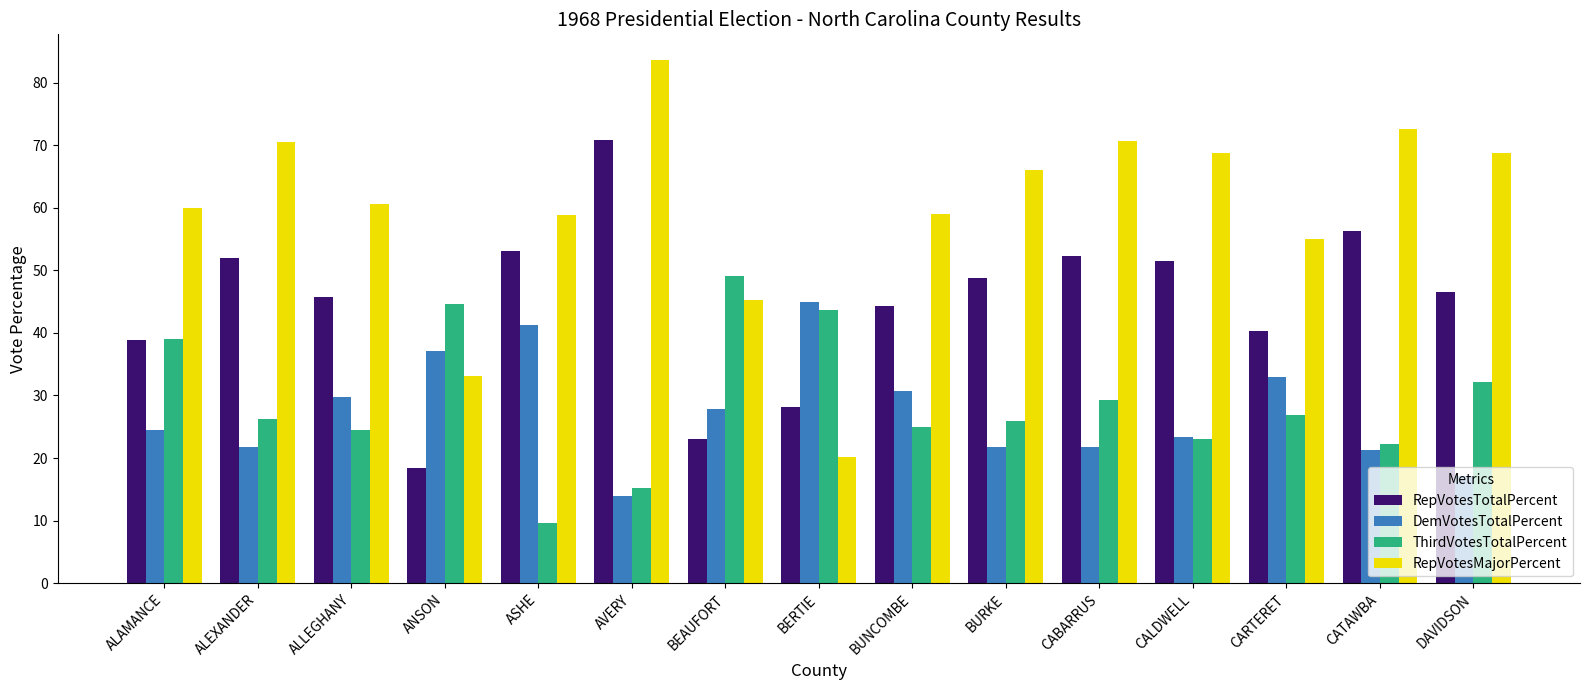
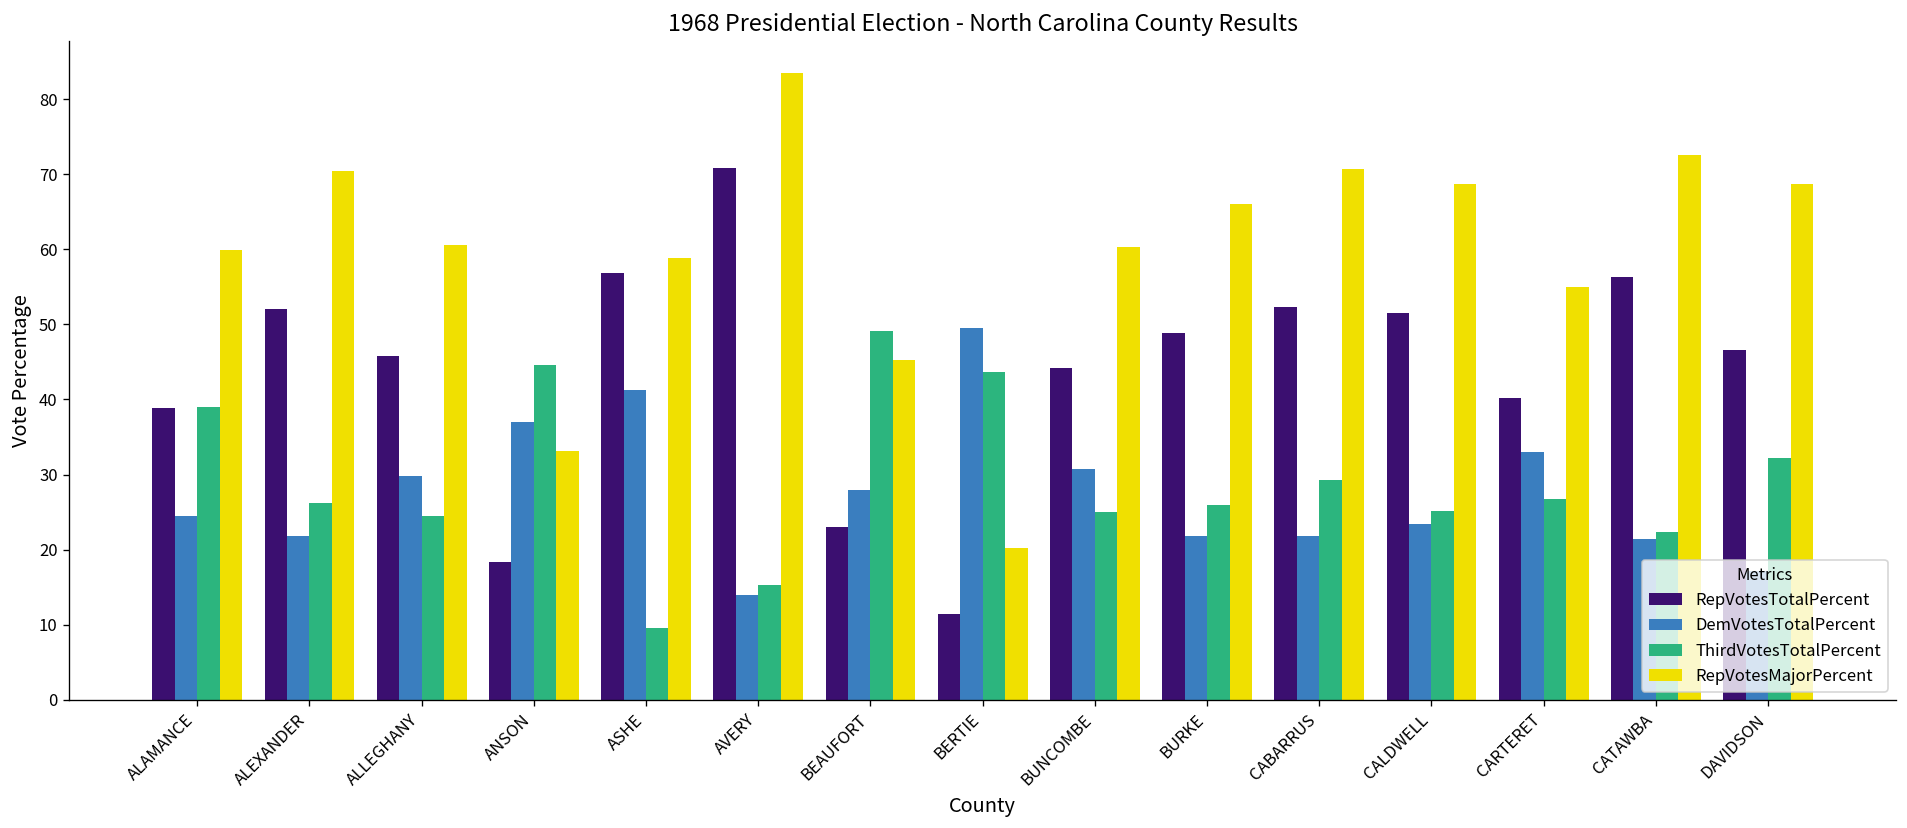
RepVotesTotalPercent, ASHE: 53 -> 57
RepVotesTotalPercent, BERTIE: 28 -> 11
DemVotesTotalPercent, BERTIE: 45 -> 50
RepVotesMajorPercent, BUNCOMBE: 59 -> 60
ThirdVotesTotalPercent, CALDWELL: 23 -> 25
